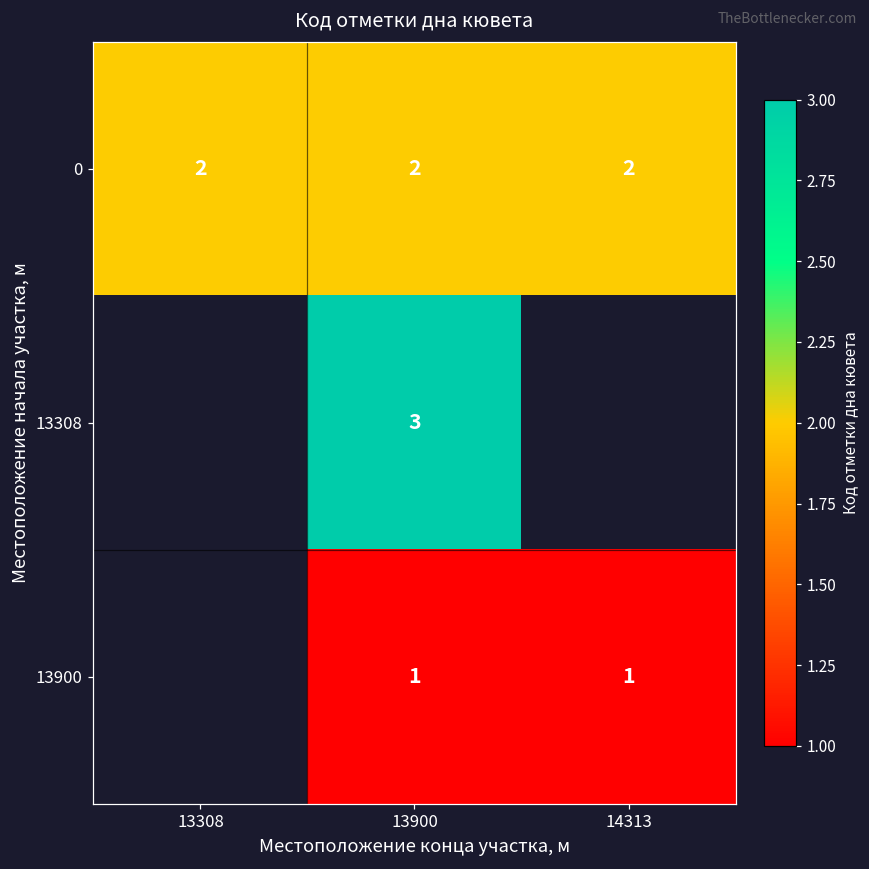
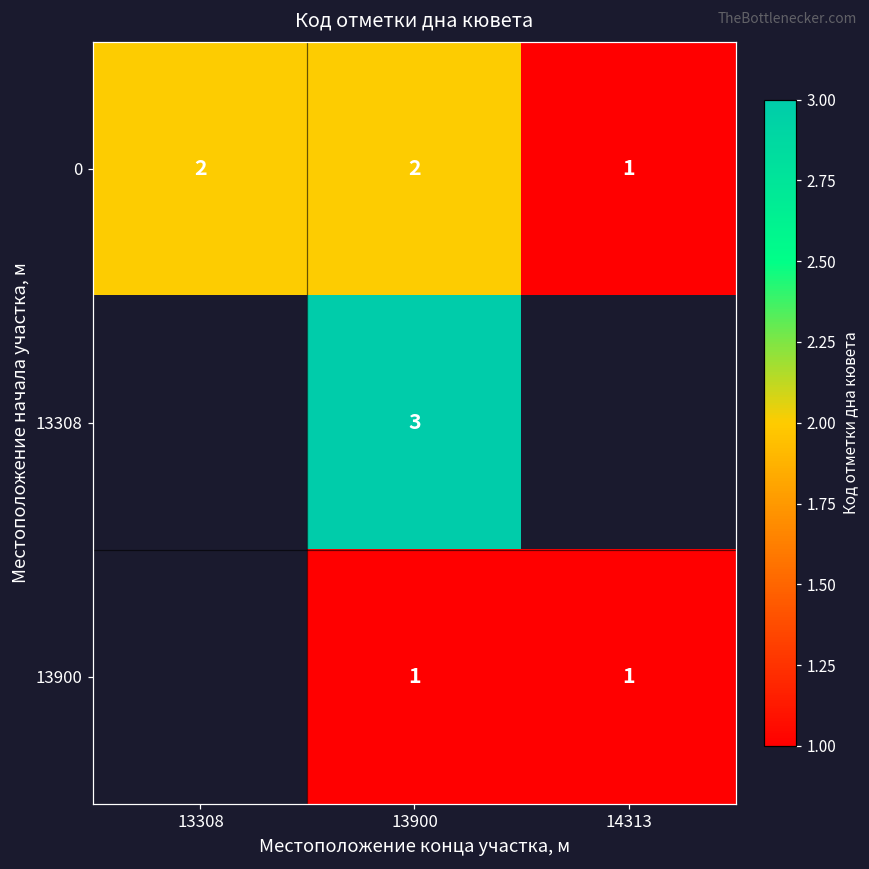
0, 14313: 2 -> 1
